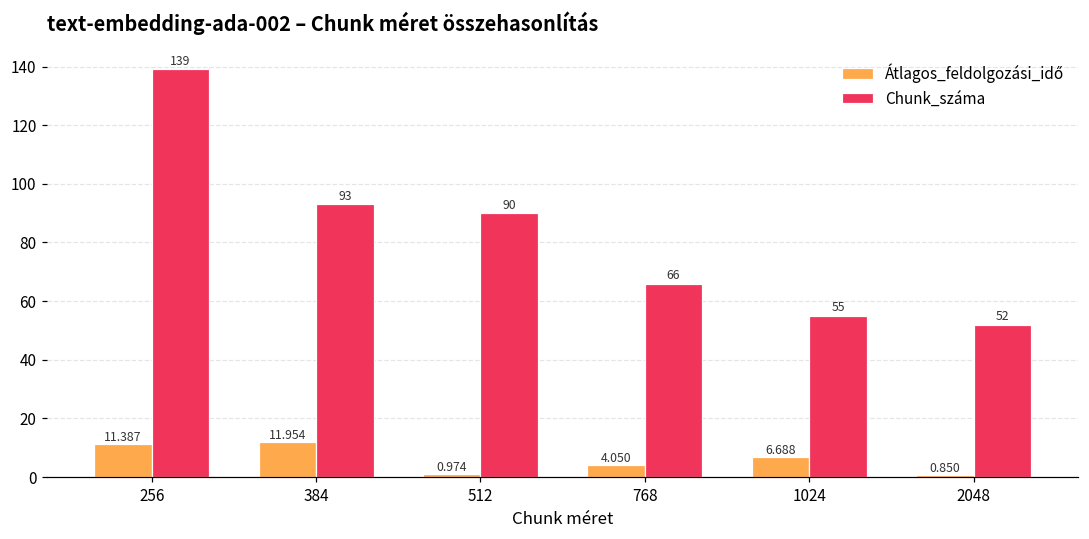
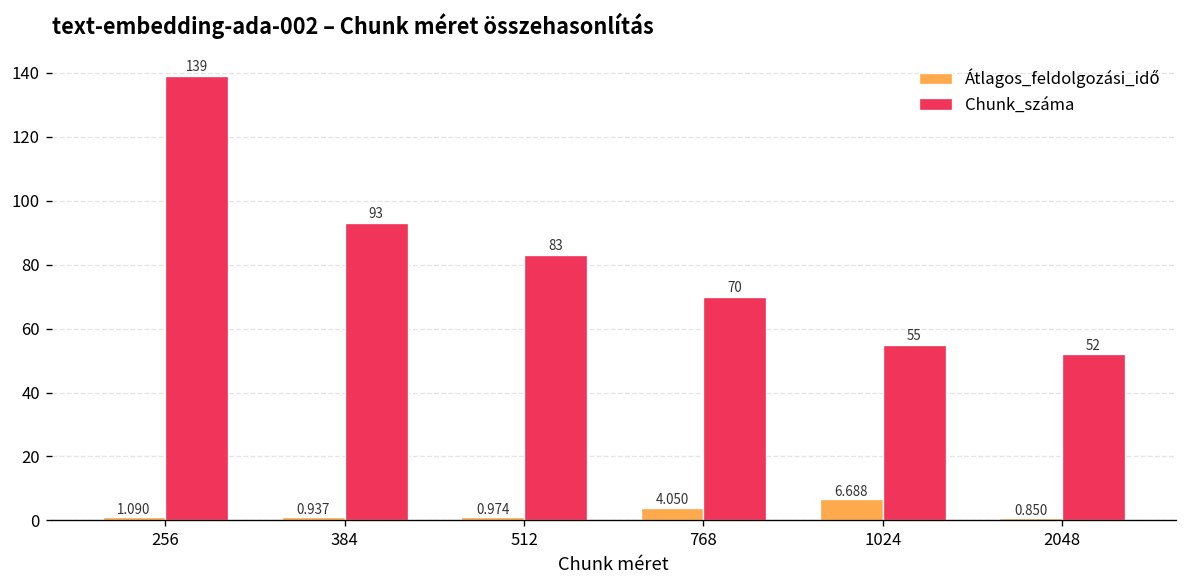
Átlagos_feldolgozási_idő, 256: 11.387 -> 1.090
Átlagos_feldolgozási_idő, 384: 11.954 -> 0.937
Chunk_száma, 512: 90 -> 83
Chunk_száma, 768: 66 -> 70
